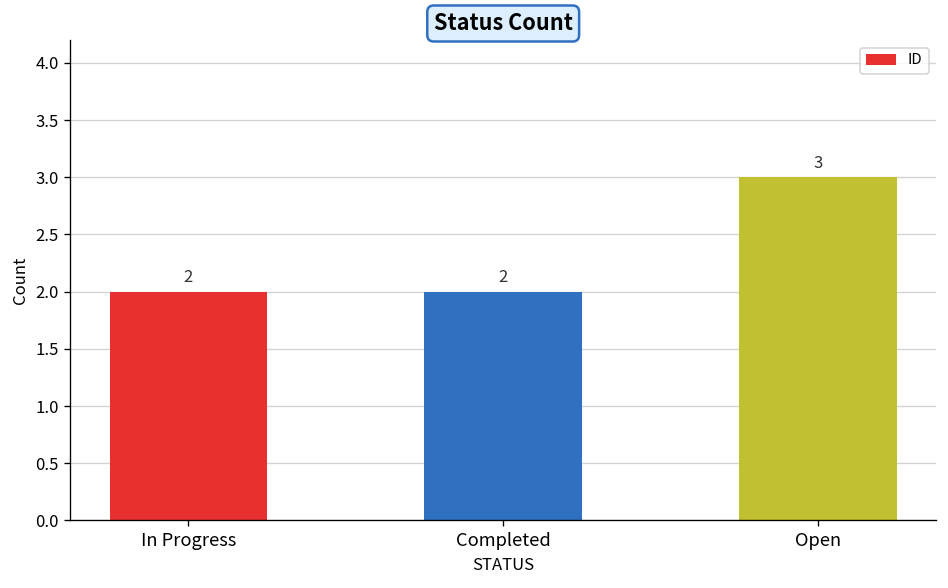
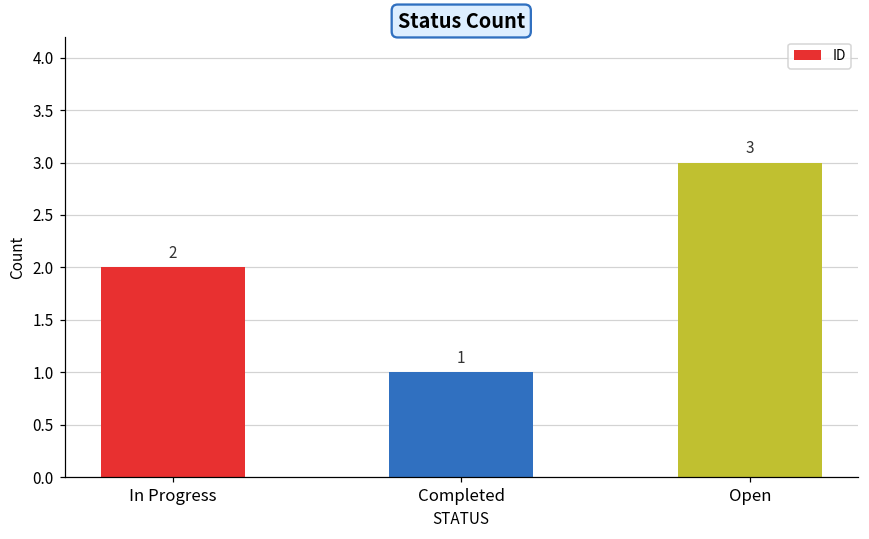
Completed: 2 -> 1
